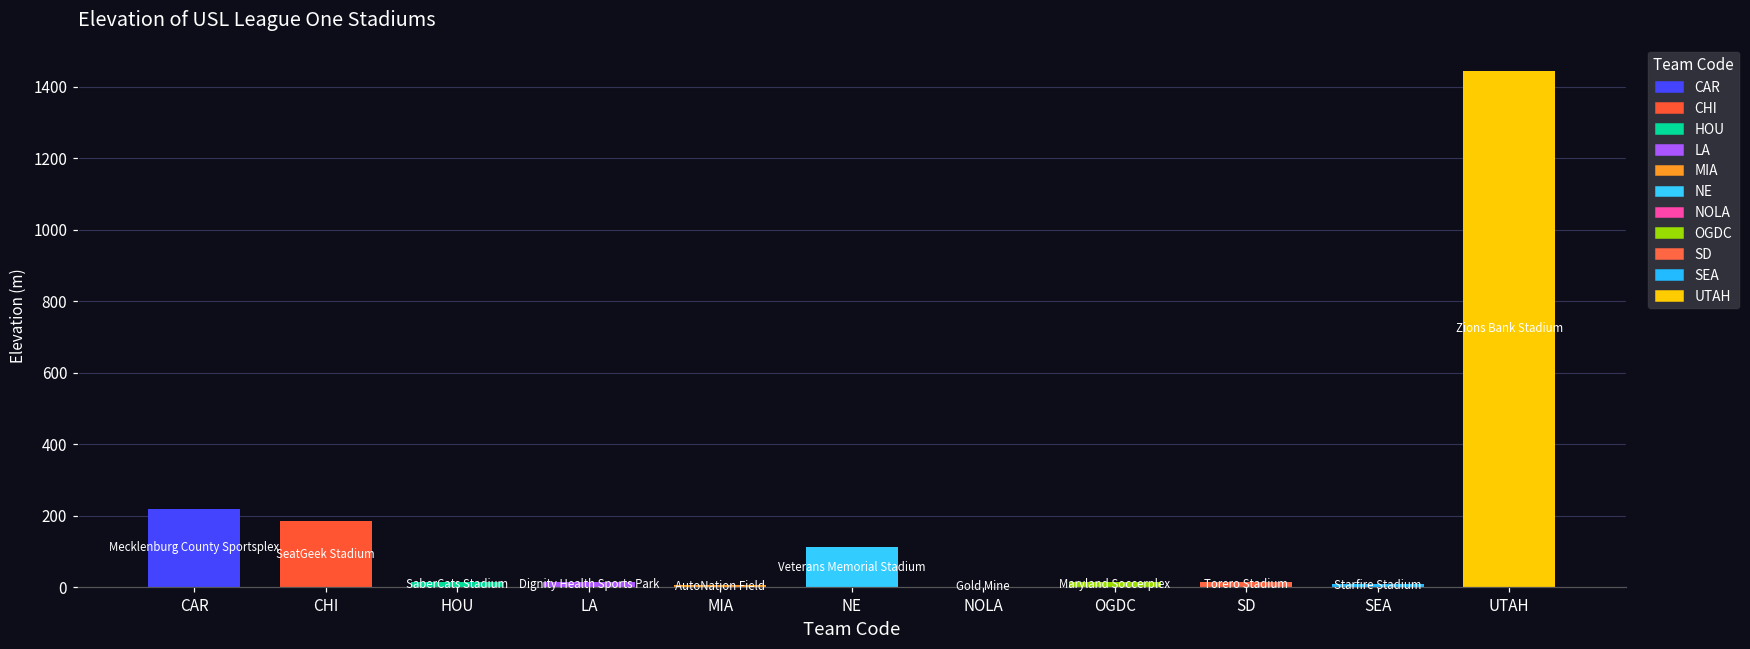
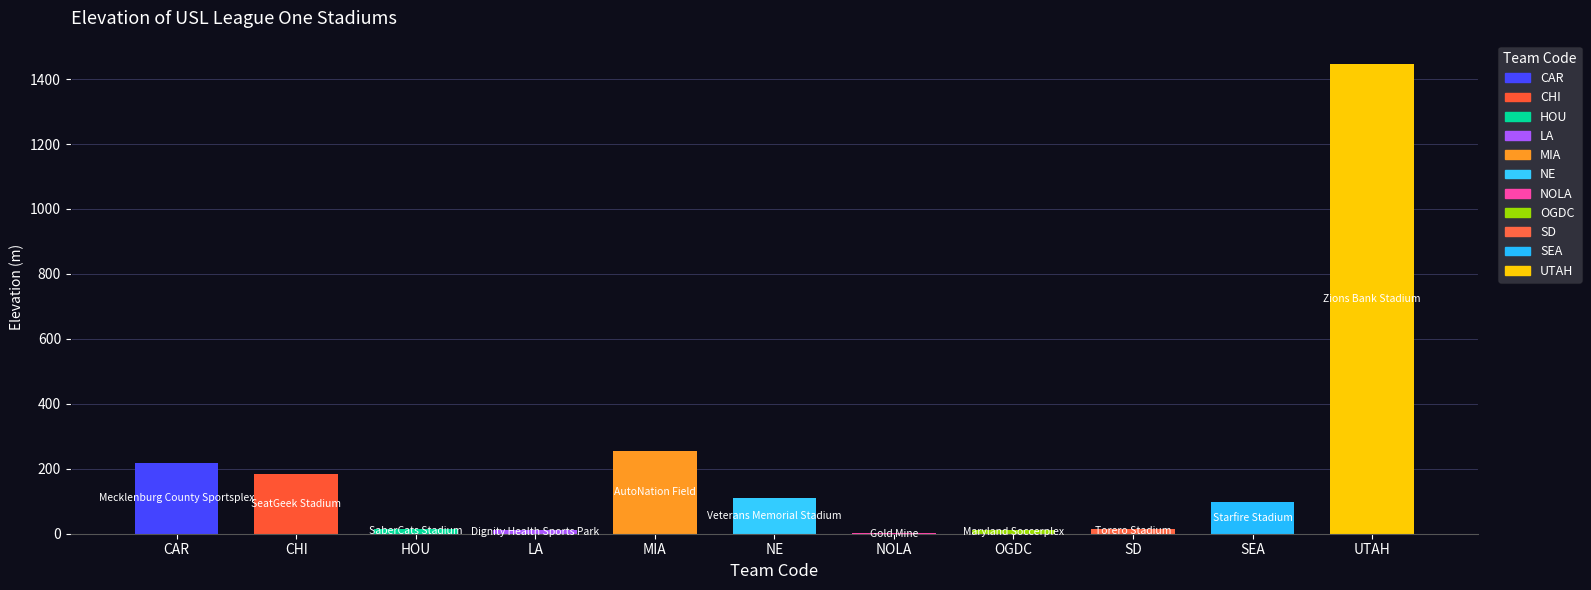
MIA: 10 -> 250
SEA: 10 -> 100
